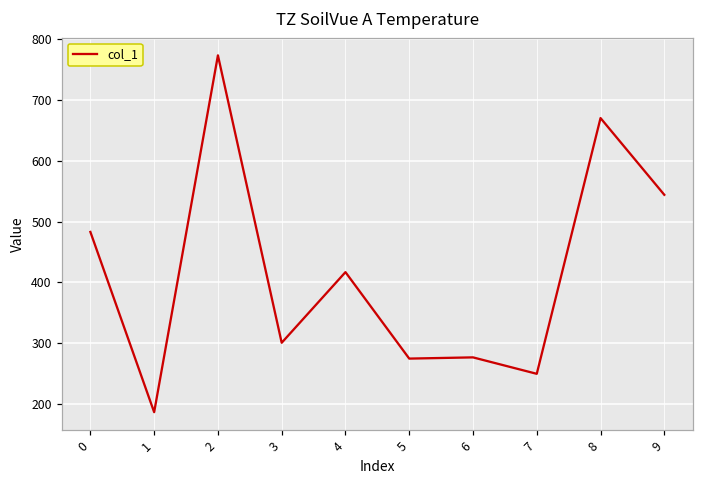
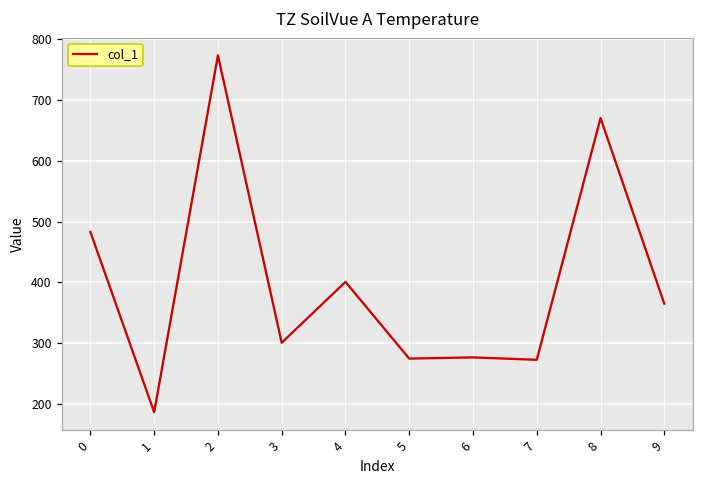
4: 420 -> 400
7: 250 -> 270
9: 540 -> 370
